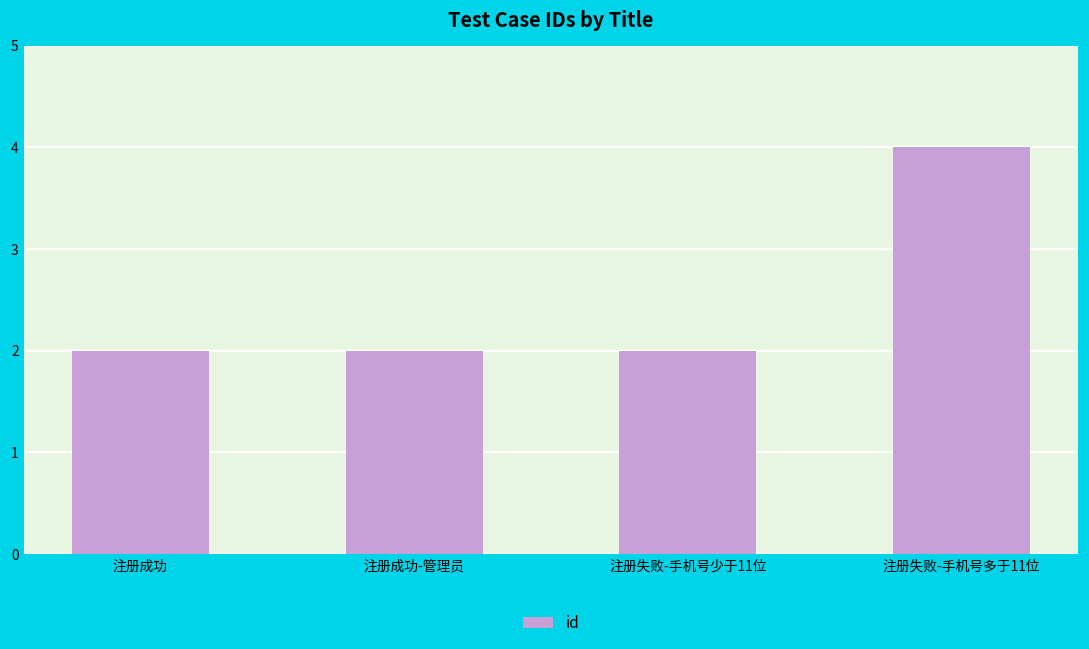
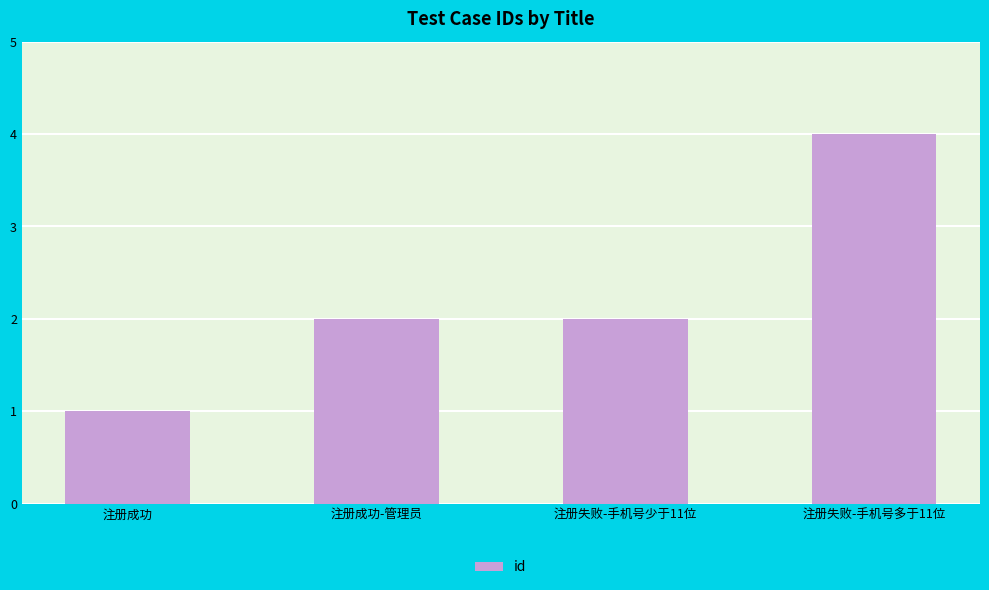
注册成功: 2 -> 1
